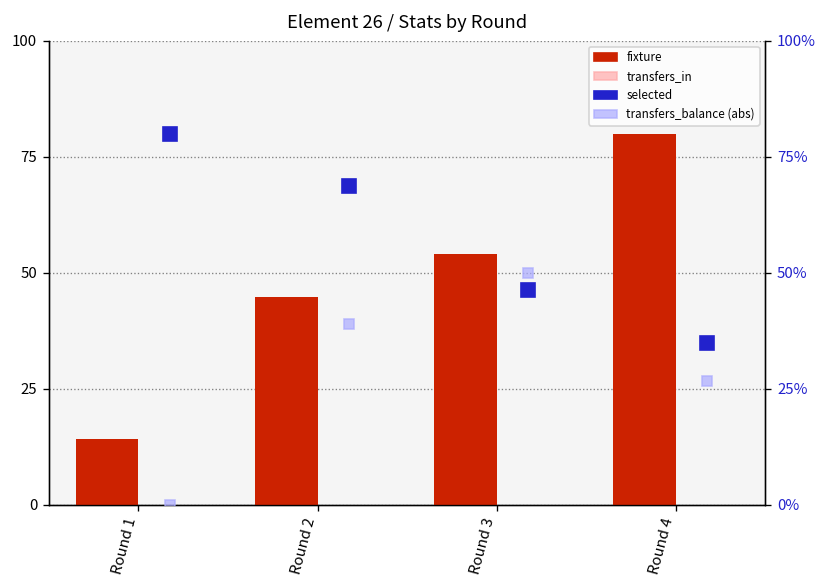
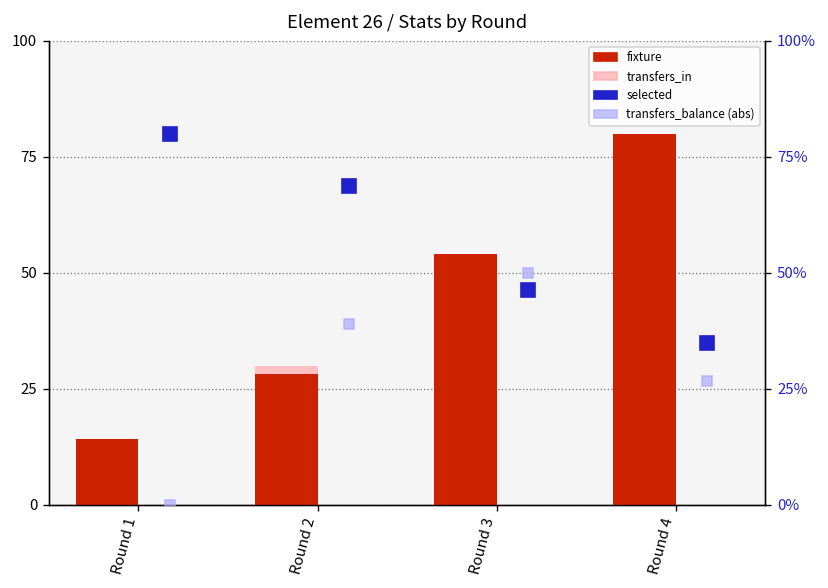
fixture, Round 2: 45 -> 28
